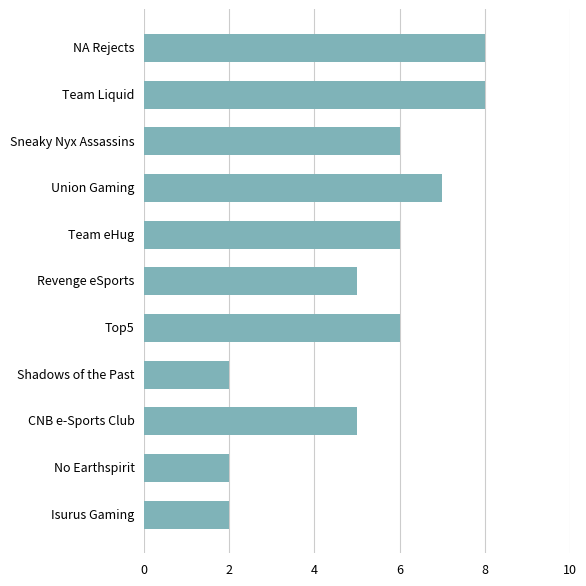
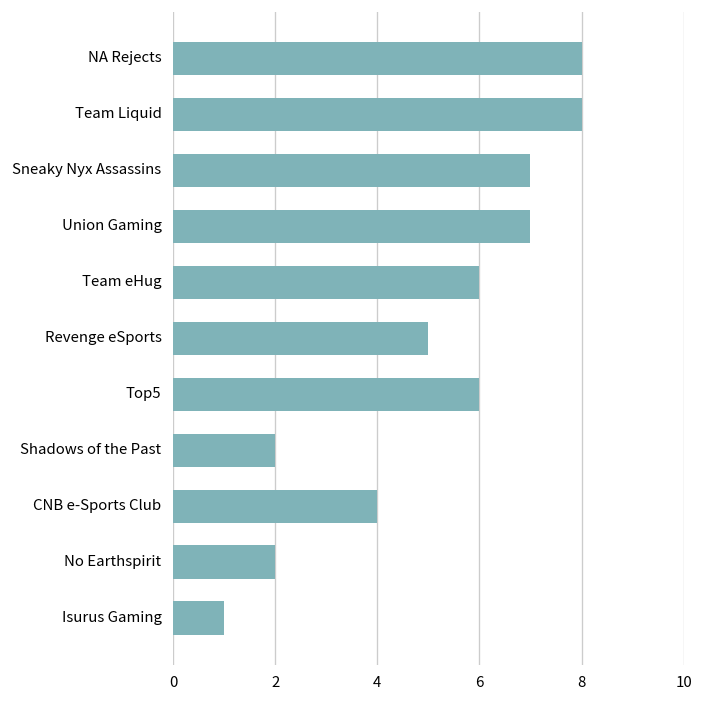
Sneaky Nyx Assassins: 6 -> 7
CNB e-Sports Club: 5 -> 4
Isurus Gaming: 2 -> 1
